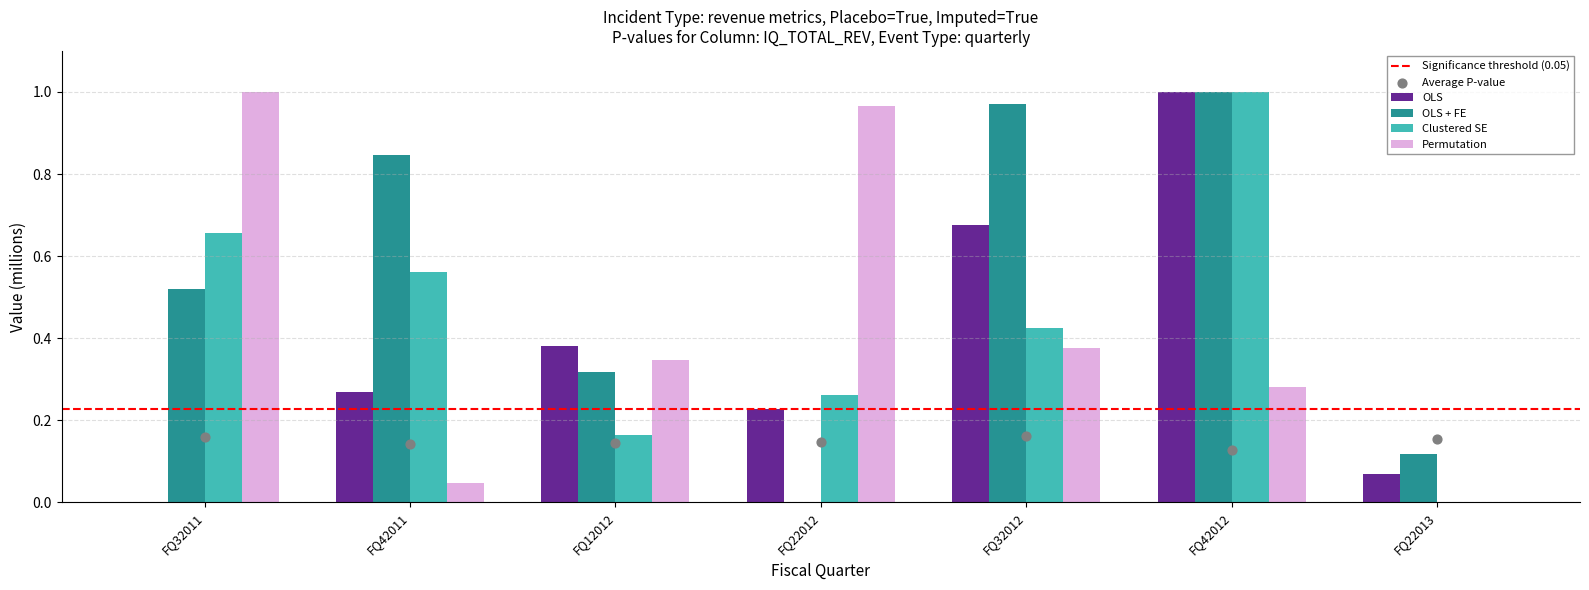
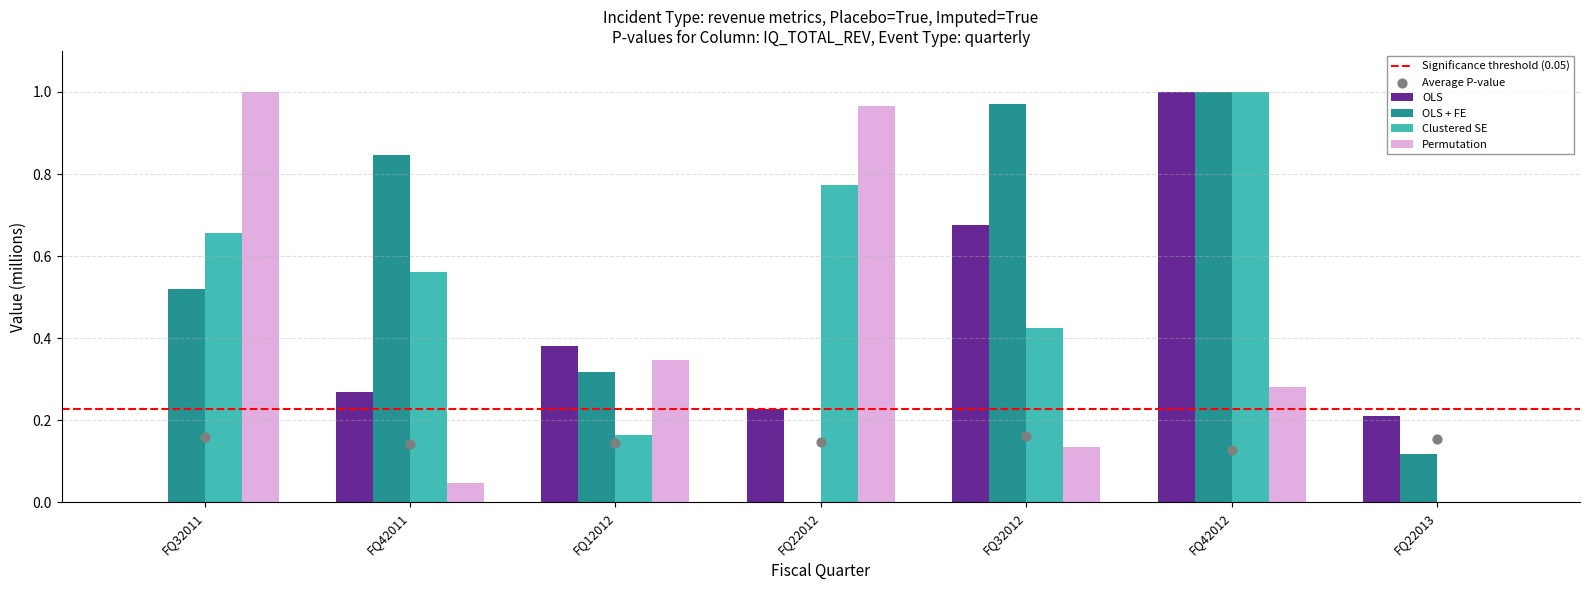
Clustered SE, FQ22012: 0.26 -> 0.77
Permutation, FQ32012: 0.38 -> 0.13
OLS, FQ22013: 0.07 -> 0.21
